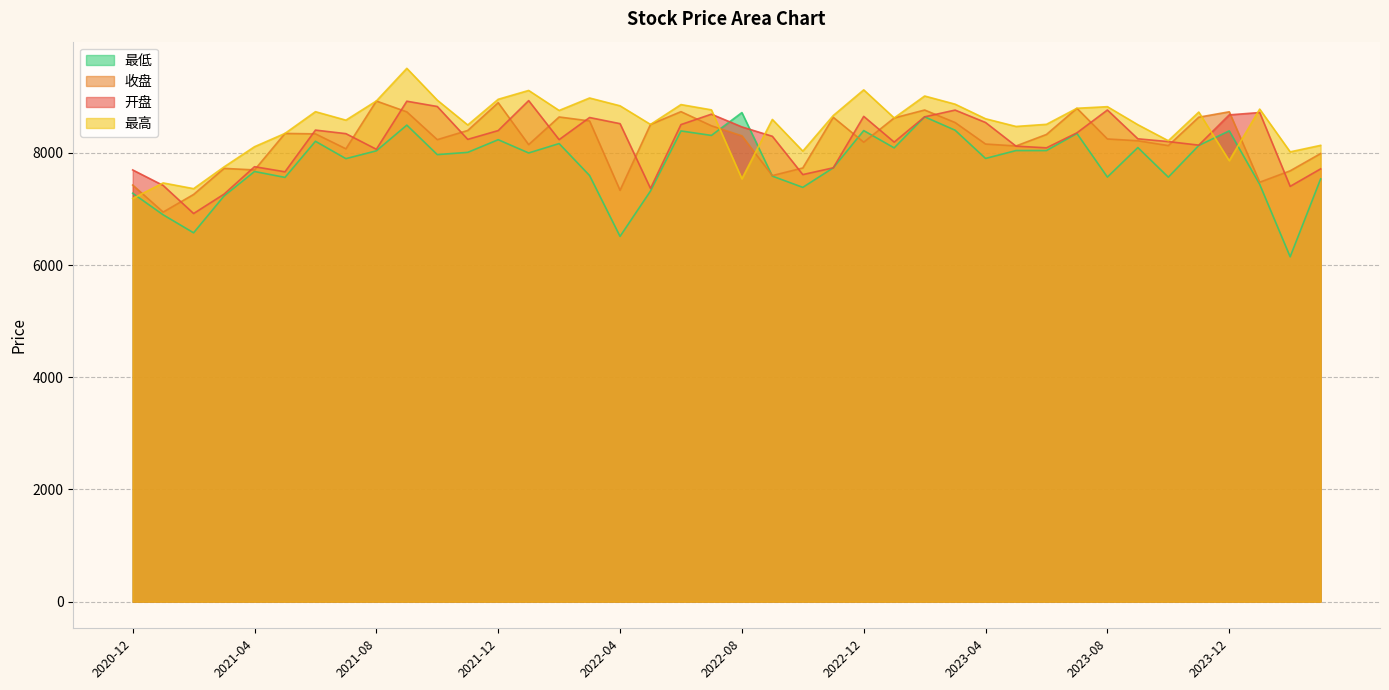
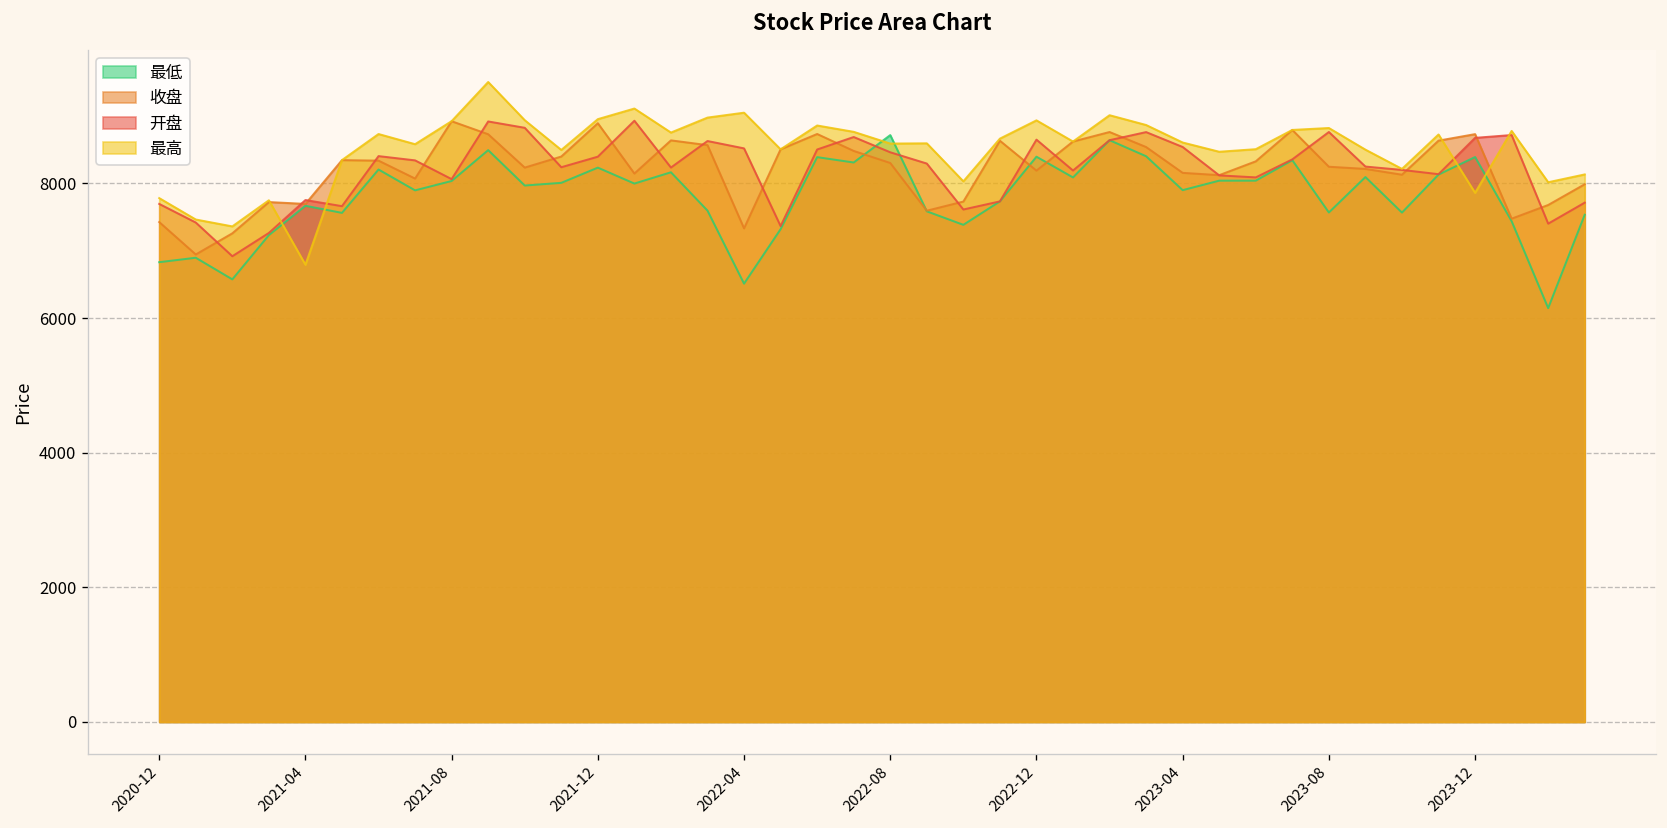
最低, 2020-12: 7300 -> 6800
最高, 2020-12: 7200 -> 7800
最高, 2021-04: 8100 -> 6800
最高, 2022-04: 8800 -> 9100
最高, 2022-08: 7500 -> 8600
最高, 2022-12: 9100 -> 8900
